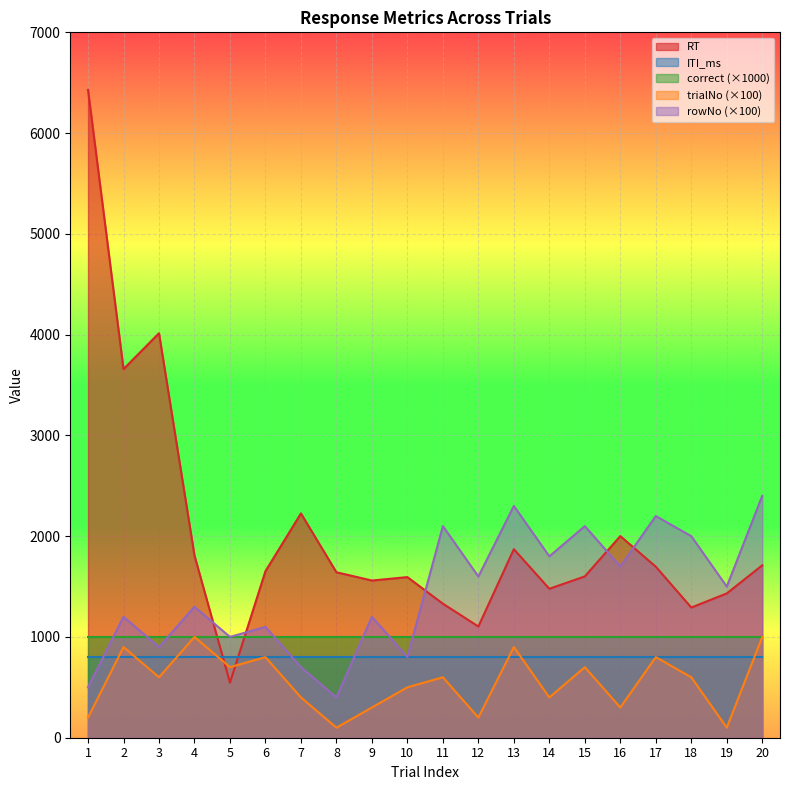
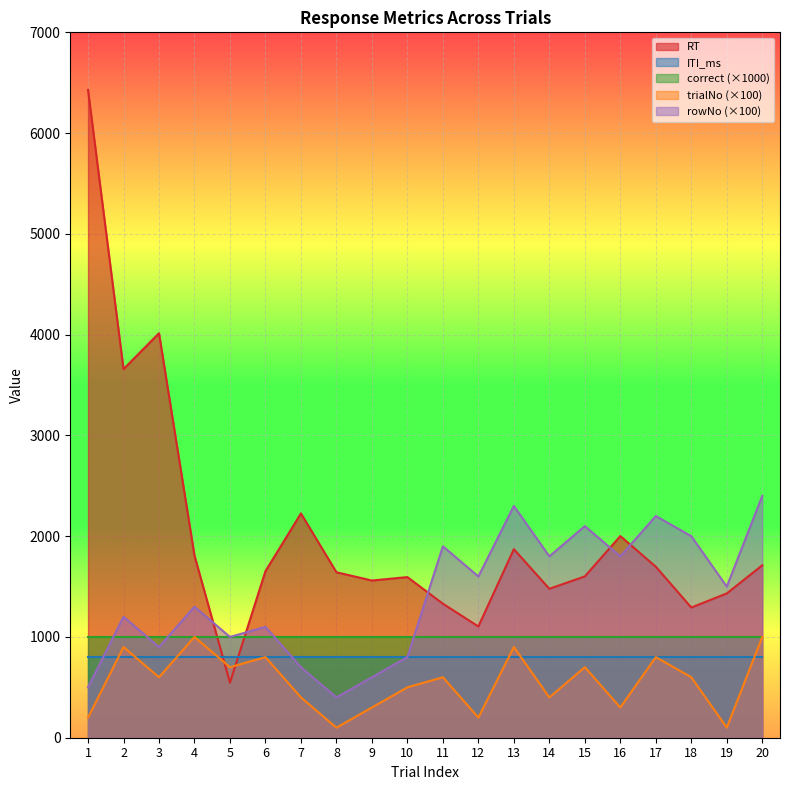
rowNo (×100), 9: 1200 -> 600
rowNo (×100), 11: 2100 -> 1900
rowNo (×100), 16: 1700 -> 1800
